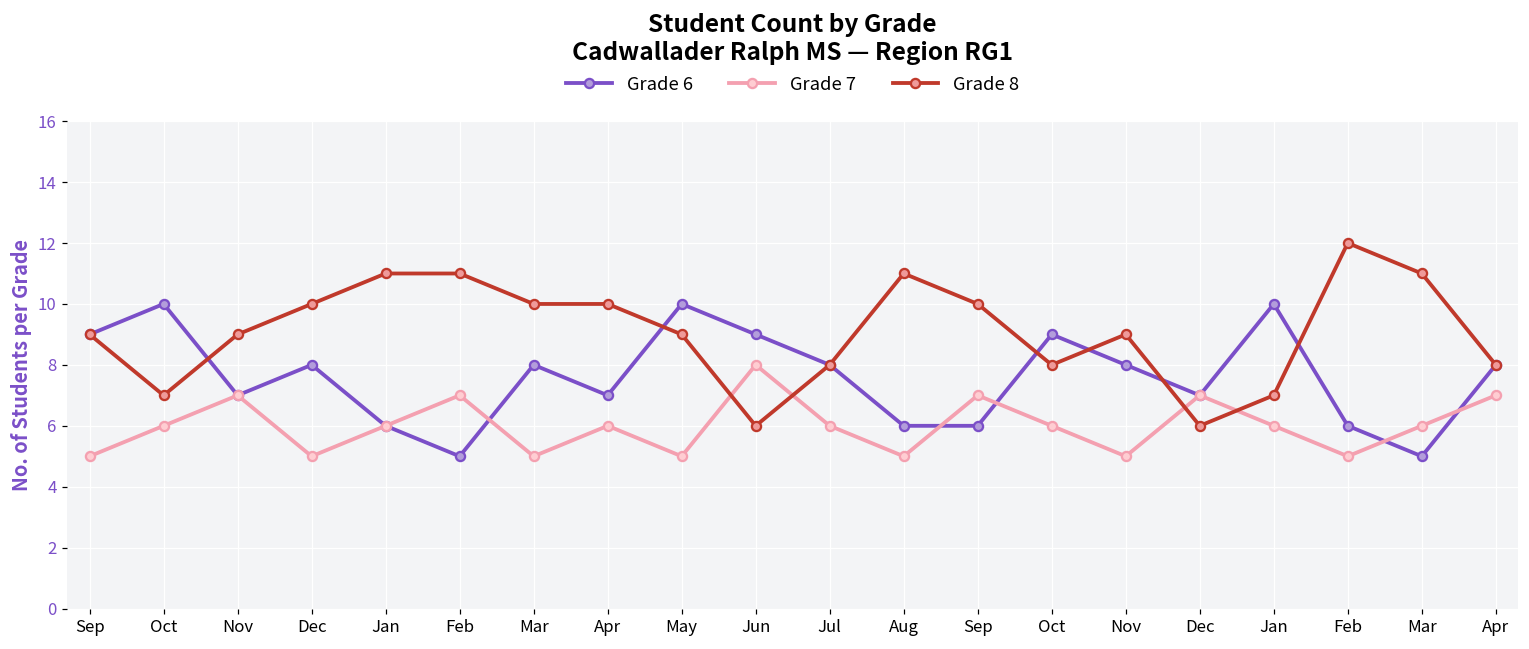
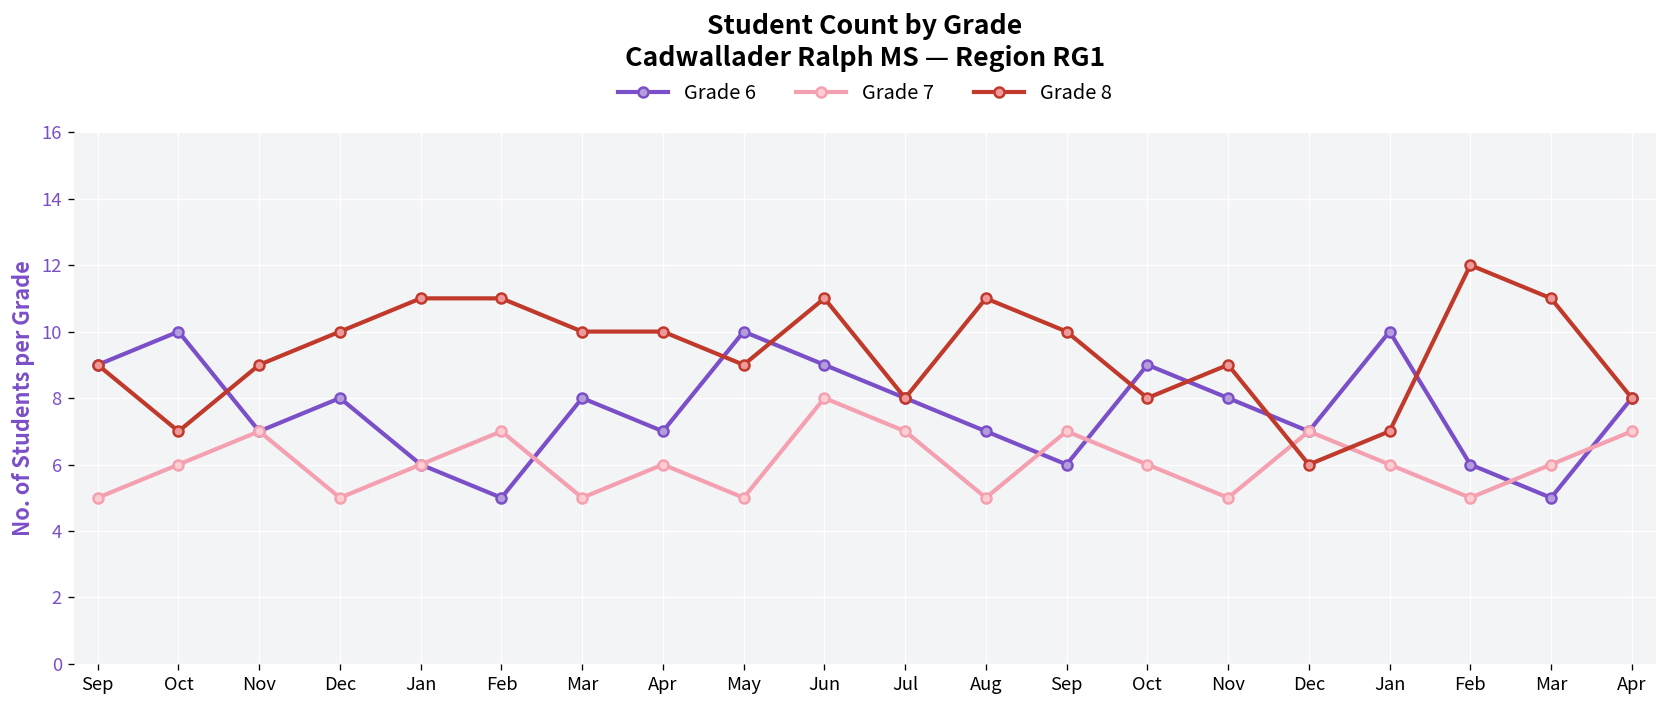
Grade 8, Jun: 6 -> 11
Grade 7, Jul: 6 -> 7
Grade 6, Aug: 6 -> 7
